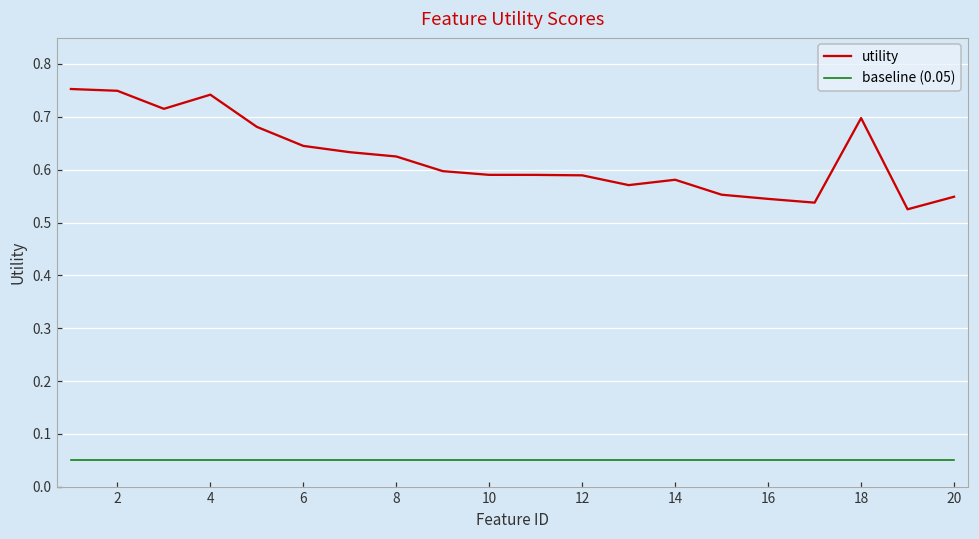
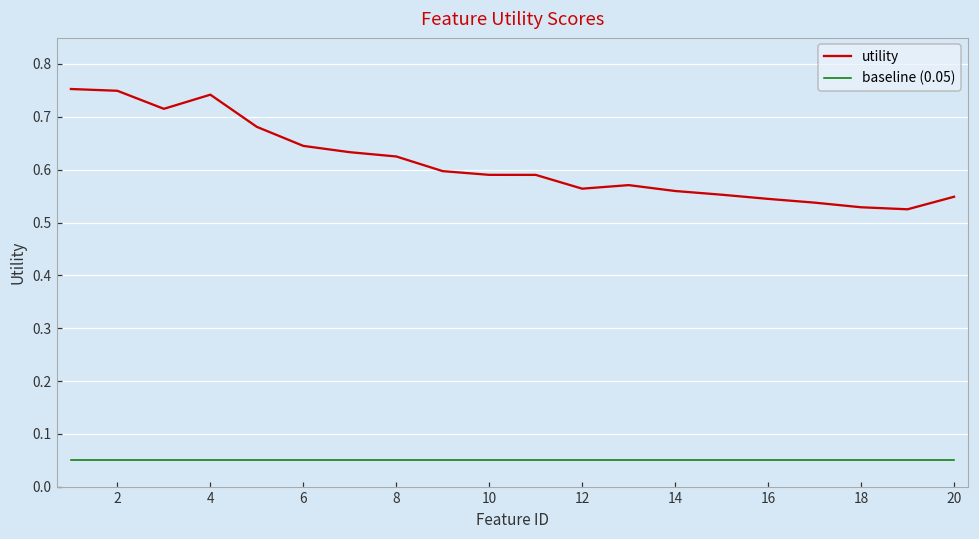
utility, 12: 0.59 -> 0.56
utility, 14: 0.58 -> 0.56
utility, 18: 0.70 -> 0.53
